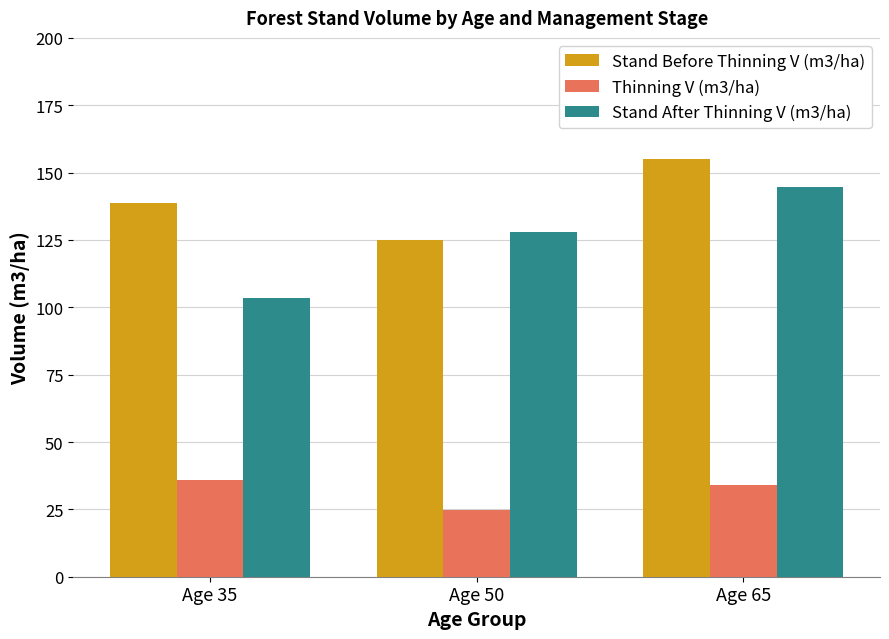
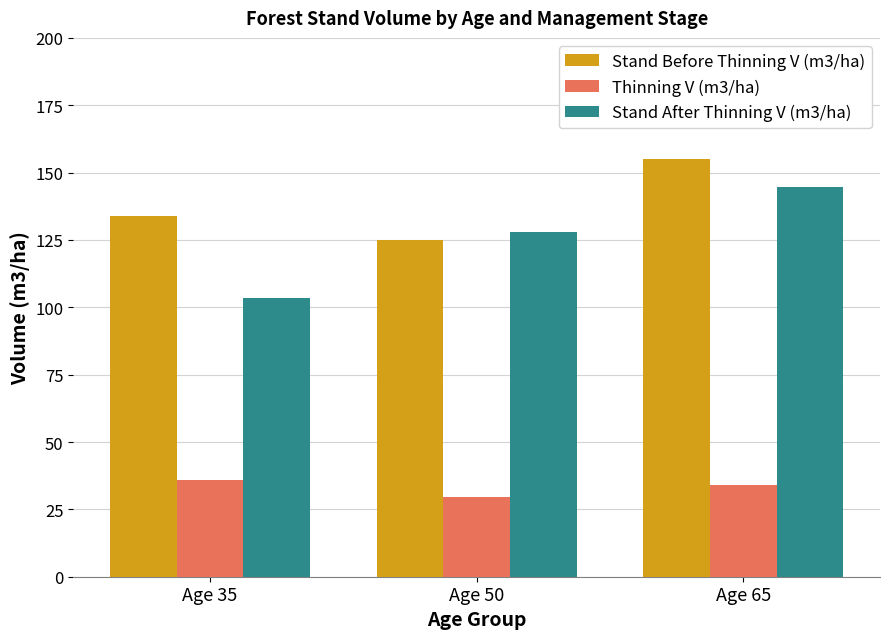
Stand Before Thinning V (m3/ha), Age 35: 139 -> 134
Thinning V (m3/ha), Age 50: 25 -> 30
